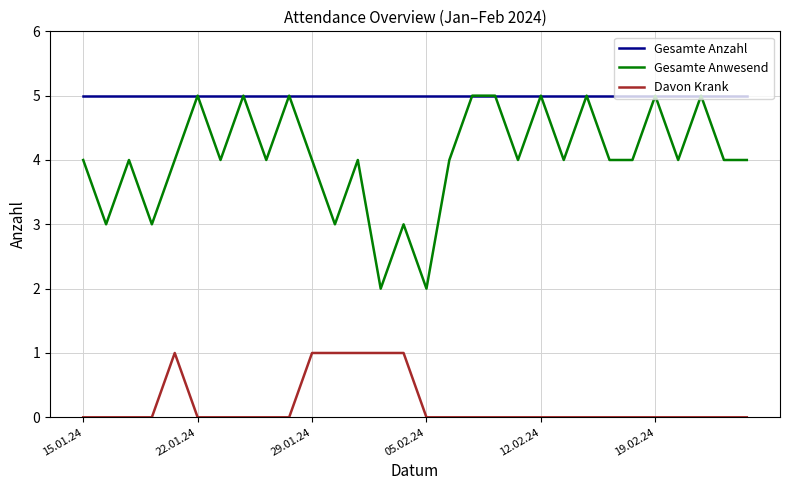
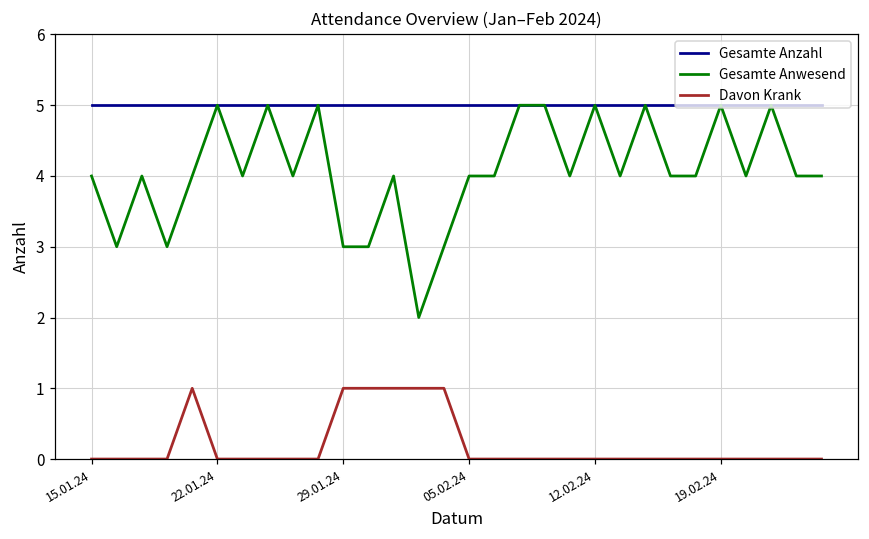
Gesamte Anwesend, 29.01.24: 4 -> 3
Gesamte Anwesend, 05.02.24: 2 -> 4
